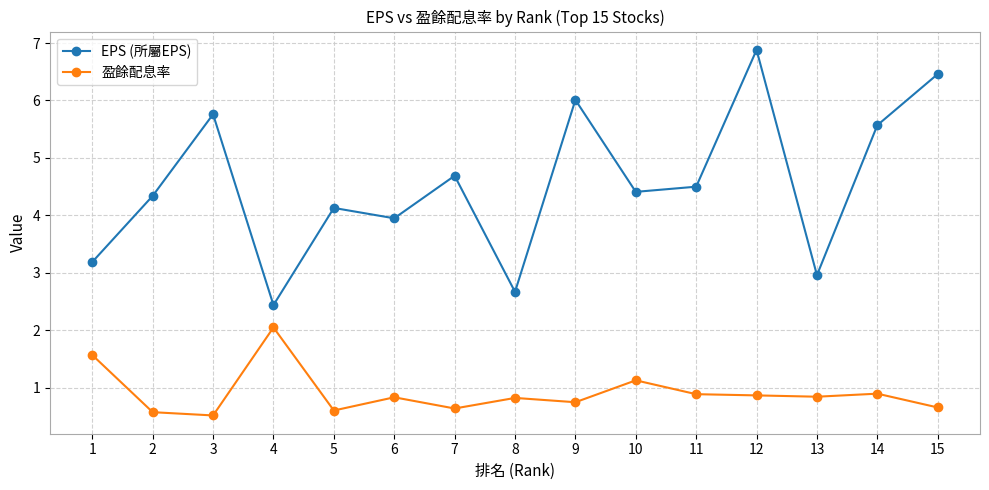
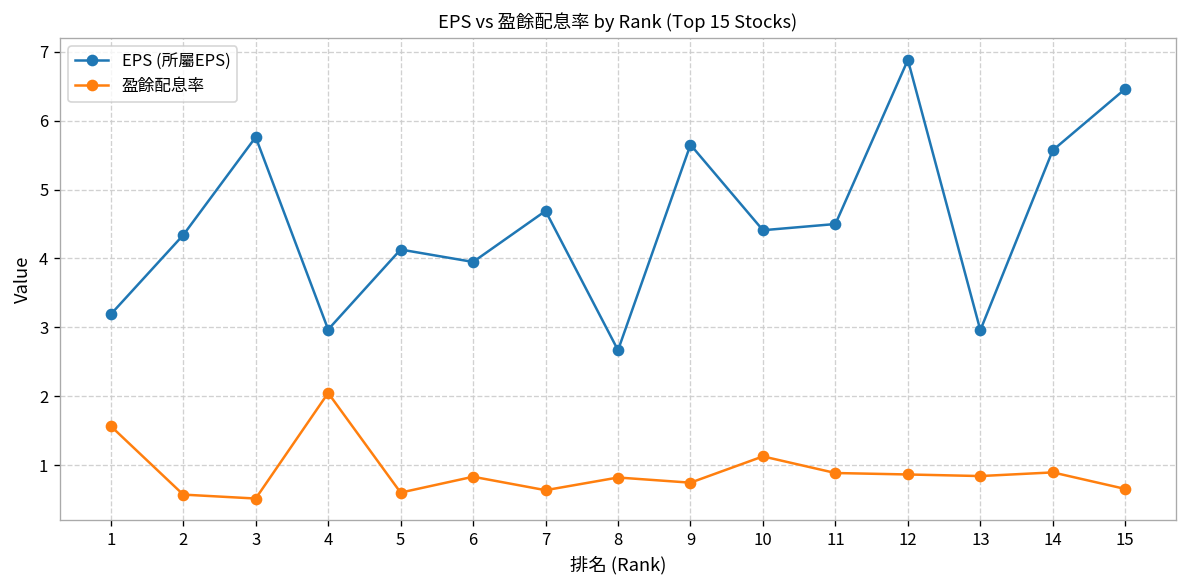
EPS (所屬EPS), 4: 2.4 -> 3.0
EPS (所屬EPS), 9: 6.0 -> 5.7
